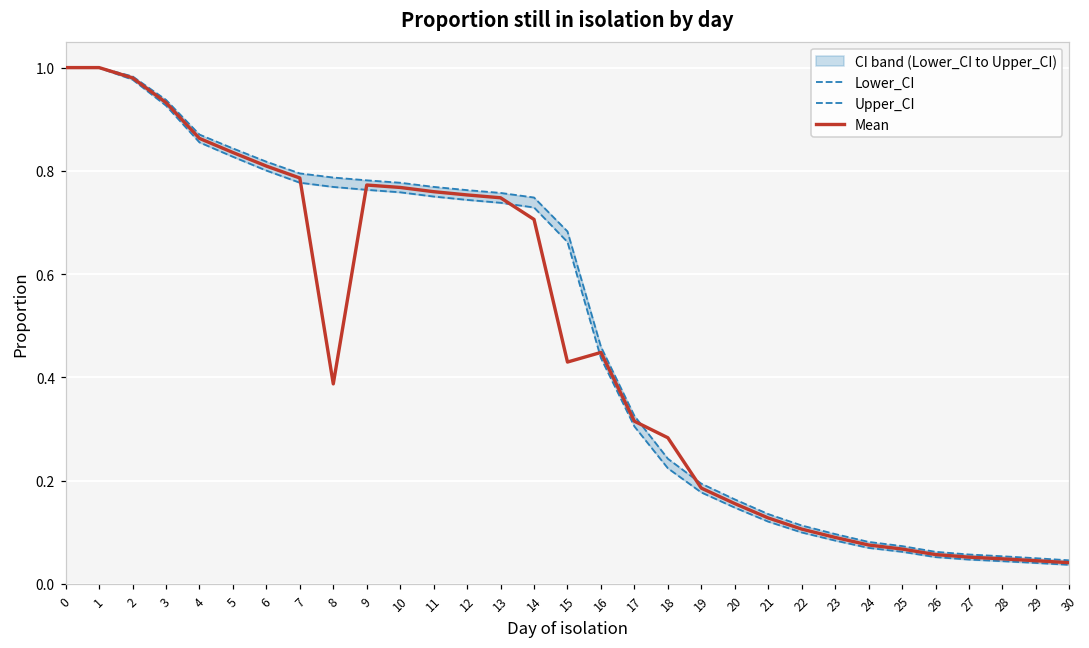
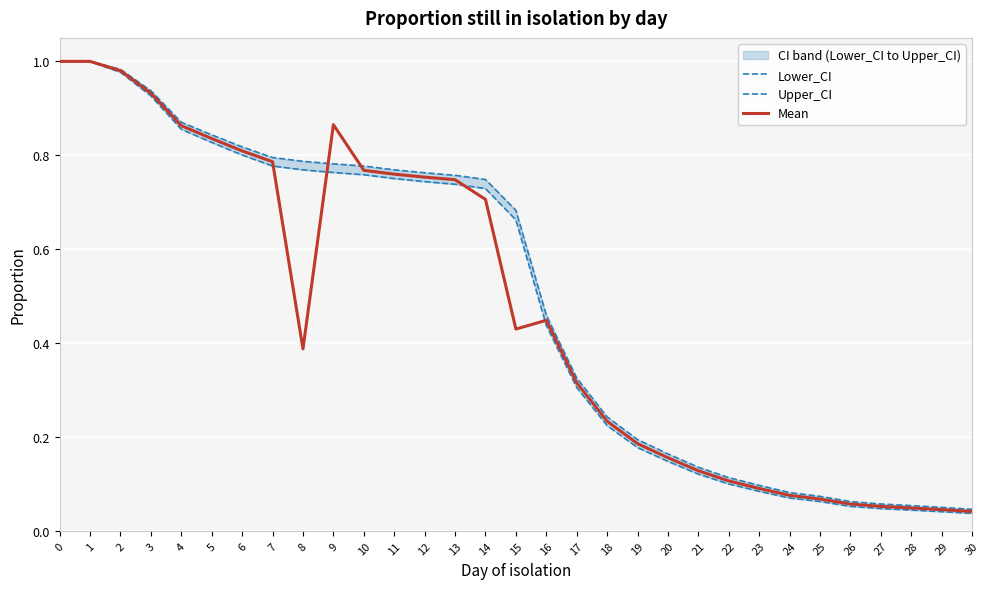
Mean, 9: 0.77 -> 0.87
Mean, 18: 0.28 -> 0.23
